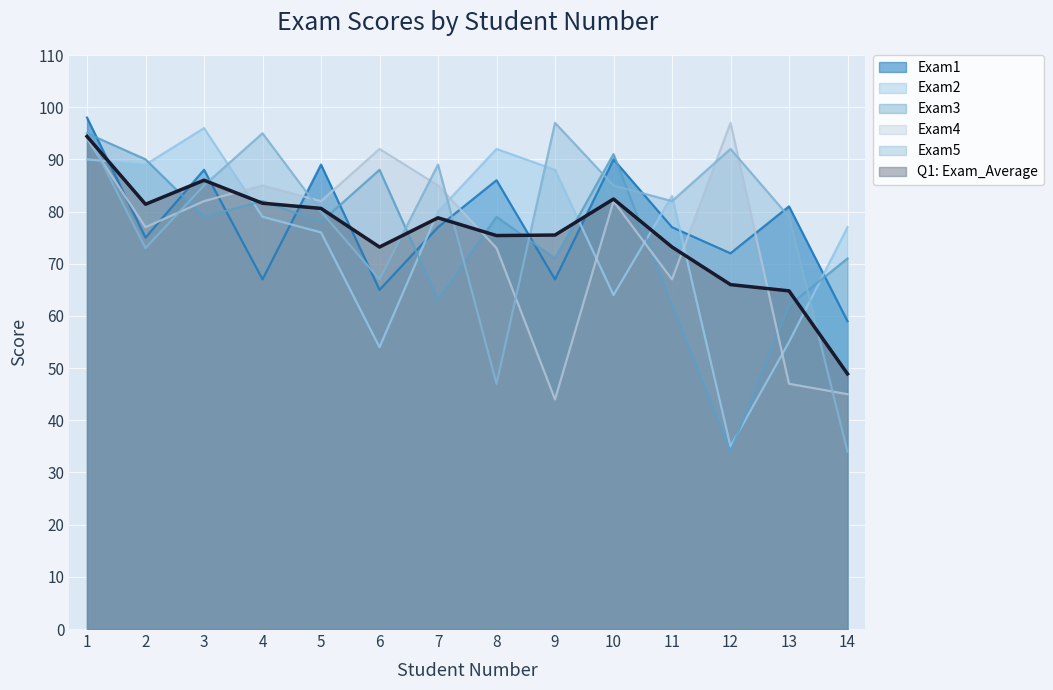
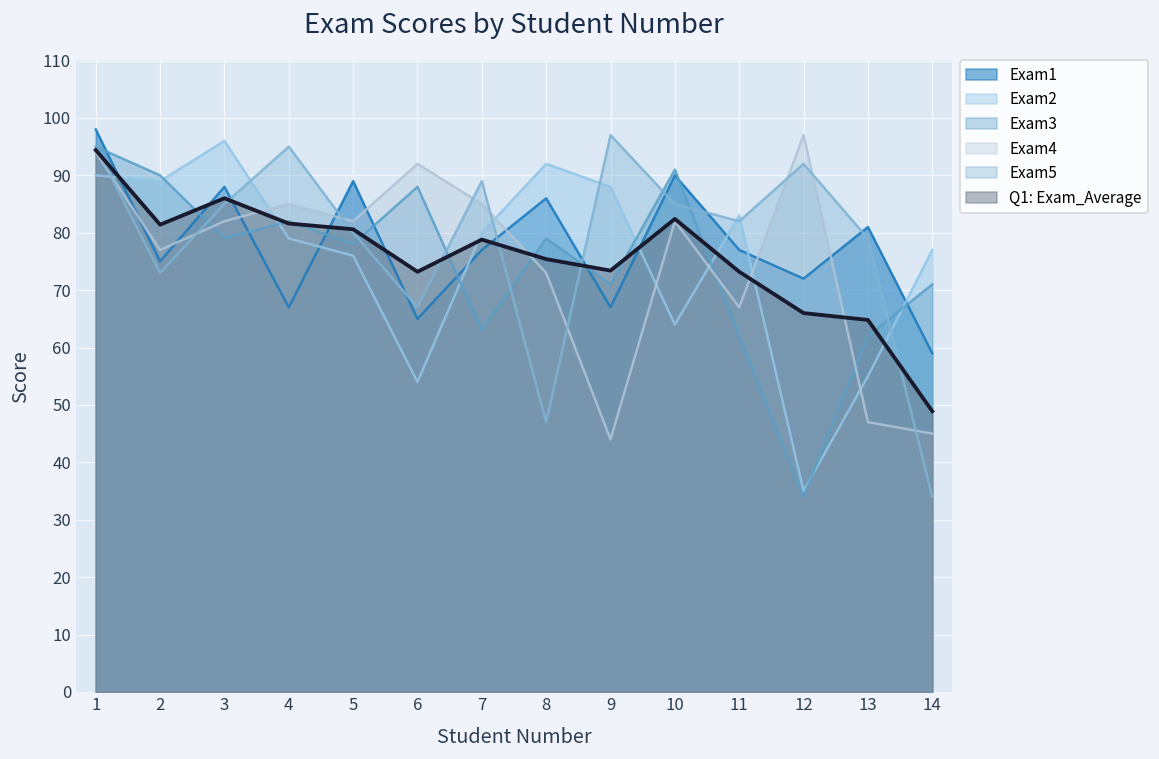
Q1: Exam_Average, 9: 76 -> 73
